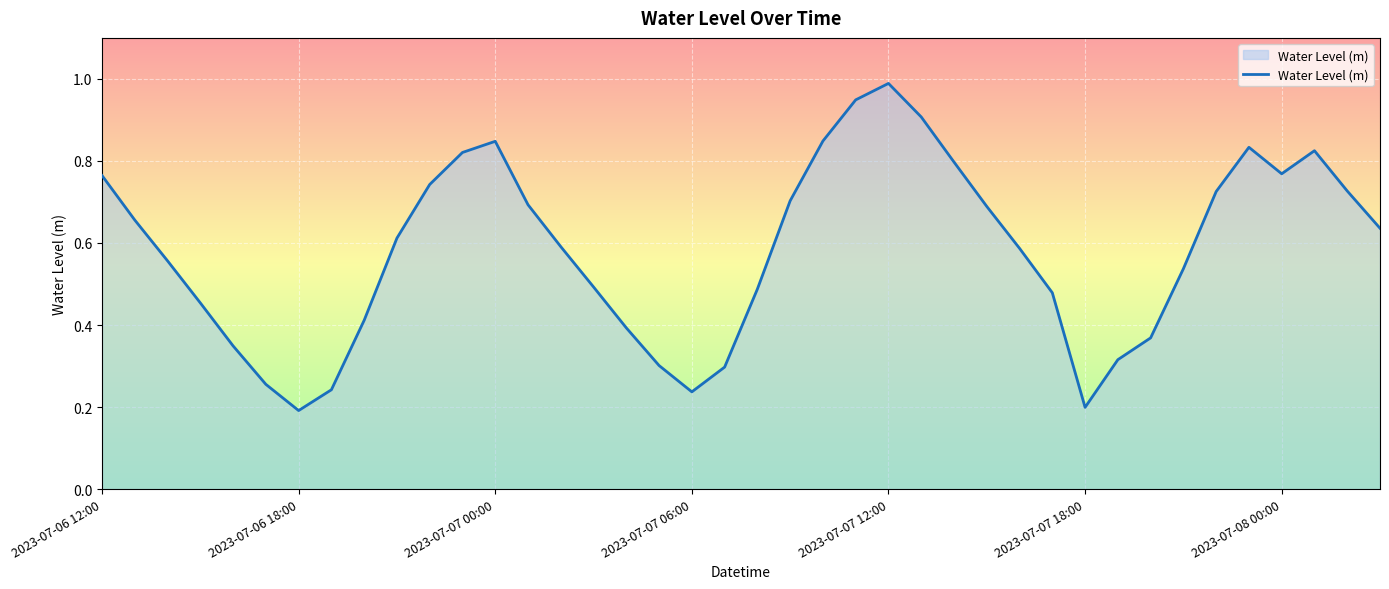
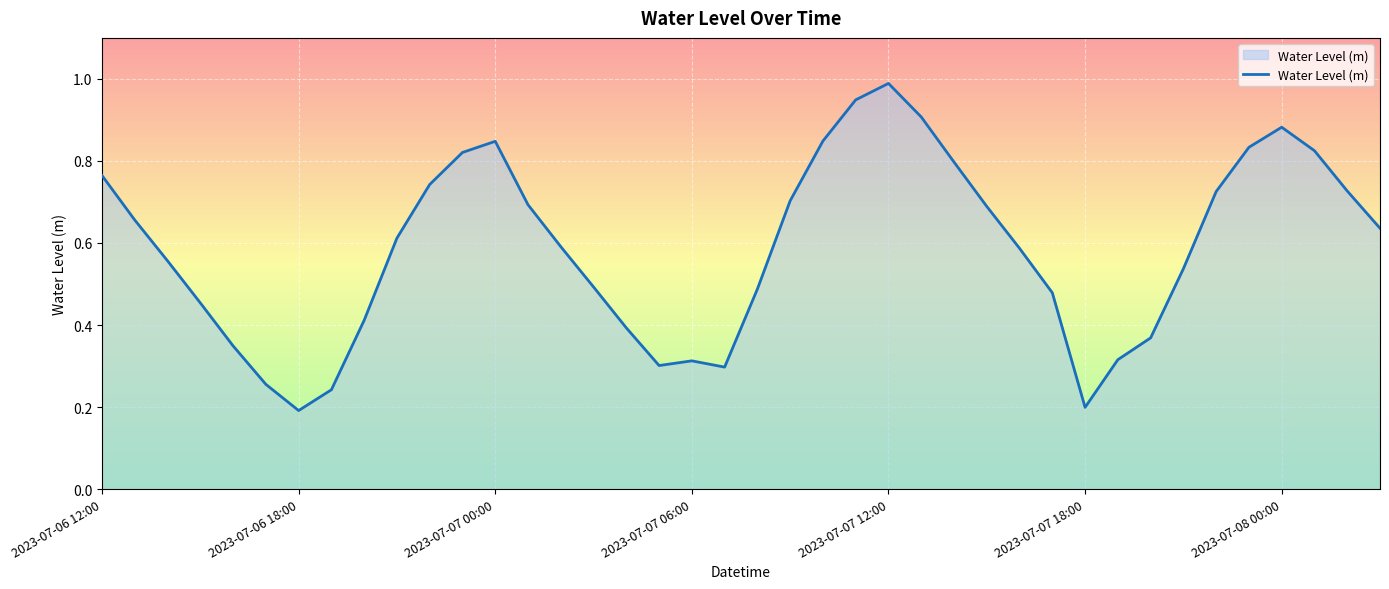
2023-07-07 06:00: 0.24 -> 0.31
2023-07-08 00:00: 0.77 -> 0.88
